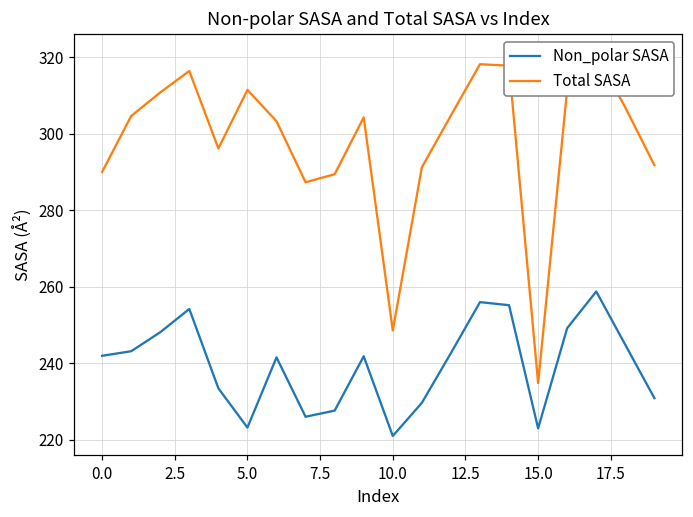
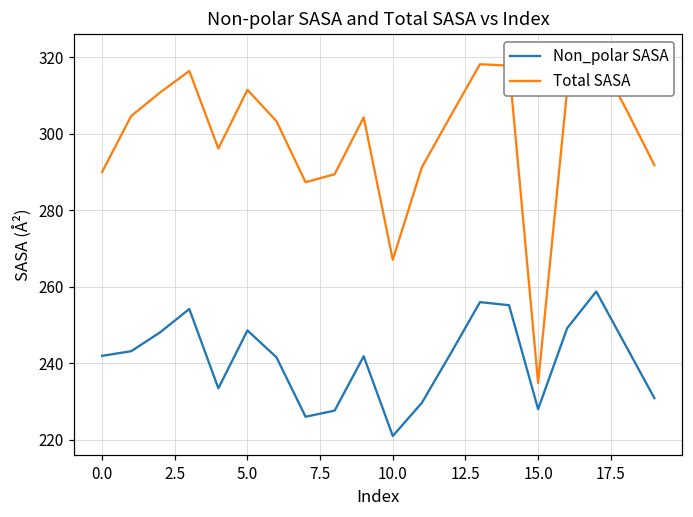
Non_polar SASA, 5.0: 223 -> 249
Total SASA, 10.0: 249 -> 267
Non_polar SASA, 15.0: 223 -> 228
